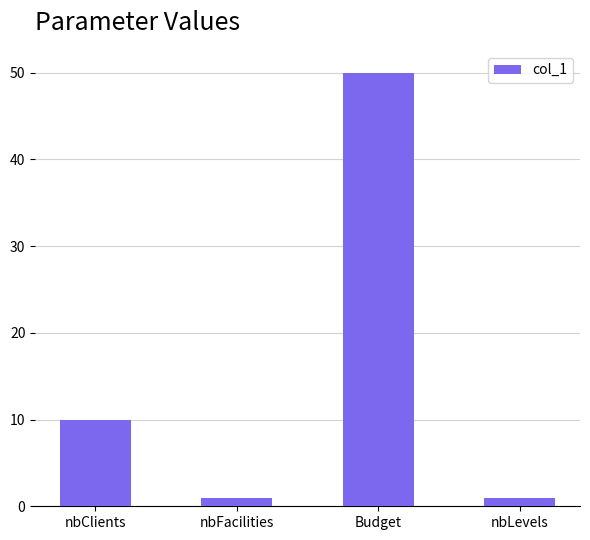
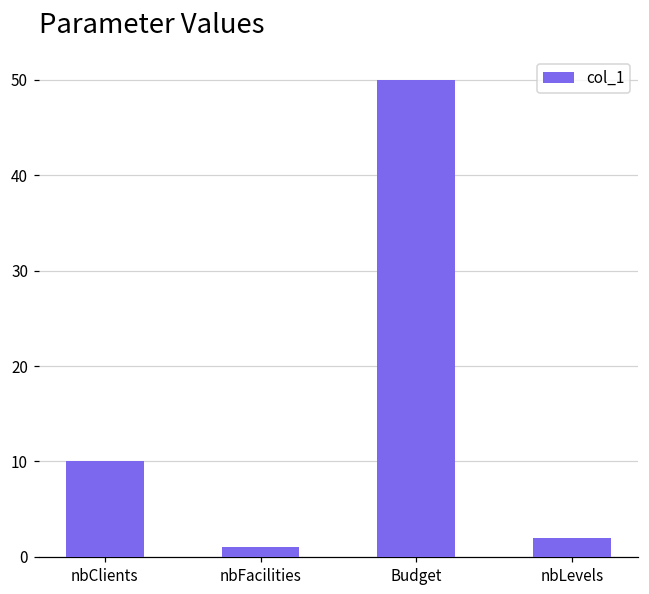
nbLevels: 1 -> 2
